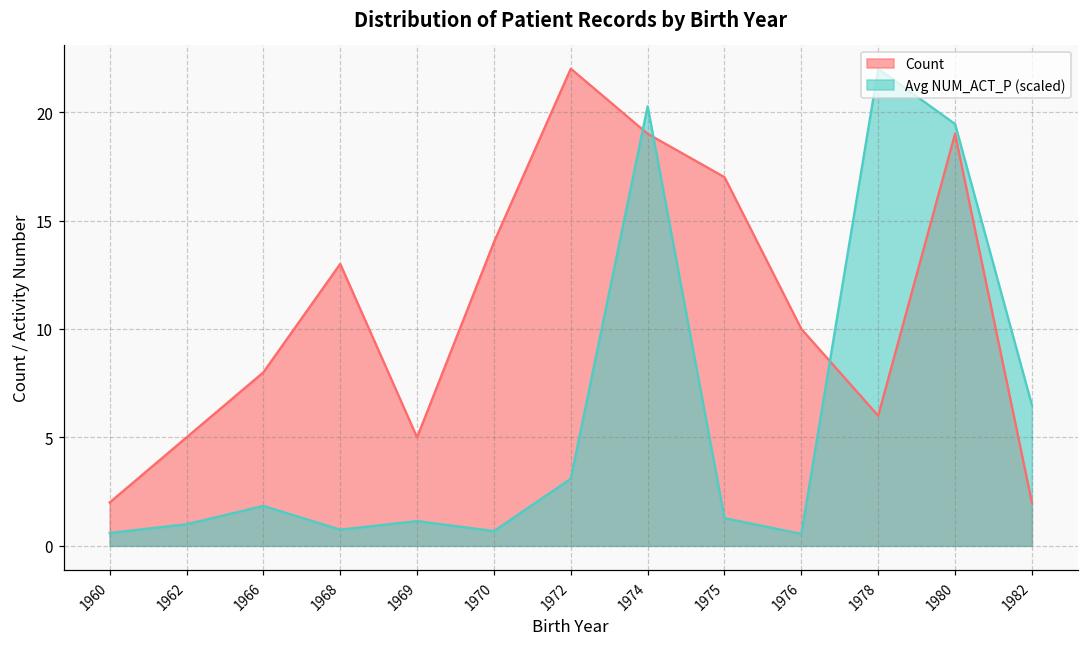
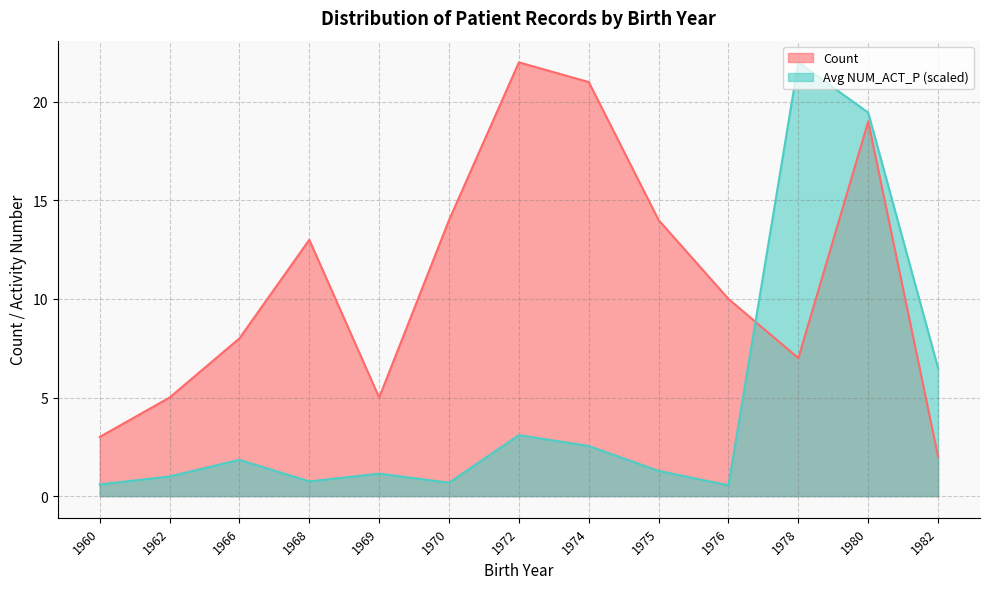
Count, 1960: 2 -> 3
Count, 1974: 19 -> 21
Avg NUM_ACT_P (scaled), 1974: 20.3 -> 2.5
Count, 1975: 17 -> 14
Count, 1978: 6 -> 7
